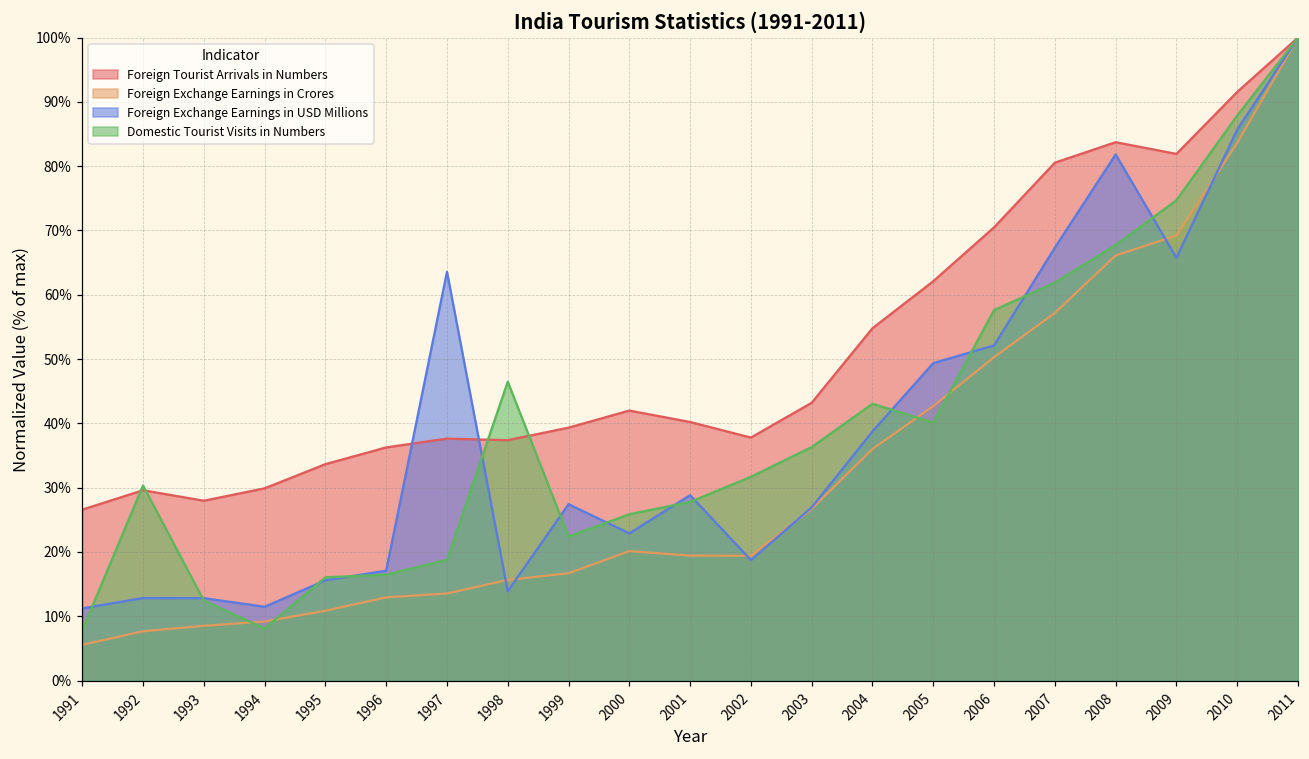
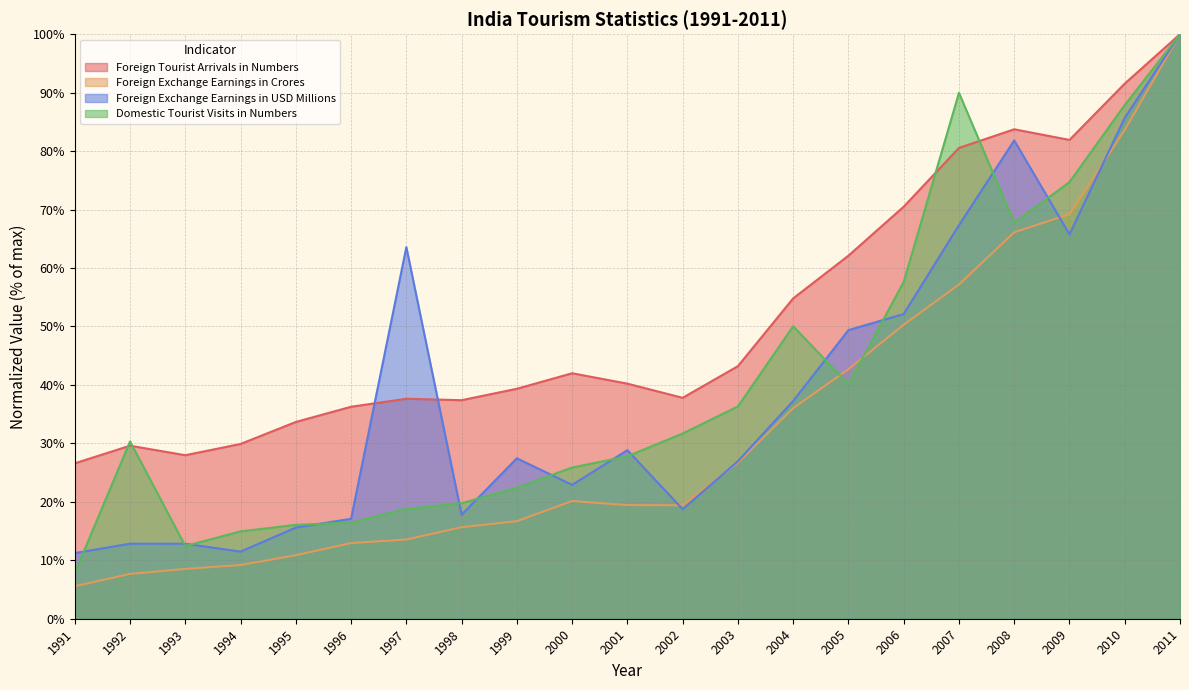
Domestic Tourist Visits in Numbers, 1994: 8% -> 15%
Foreign Exchange Earnings in USD Millions, 1998: 14% -> 18%
Domestic Tourist Visits in Numbers, 1998: 46% -> 20%
Foreign Exchange Earnings in USD Millions, 2004: 39% -> 37%
Domestic Tourist Visits in Numbers, 2004: 43% -> 50%
Domestic Tourist Visits in Numbers, 2007: 62% -> 90%
